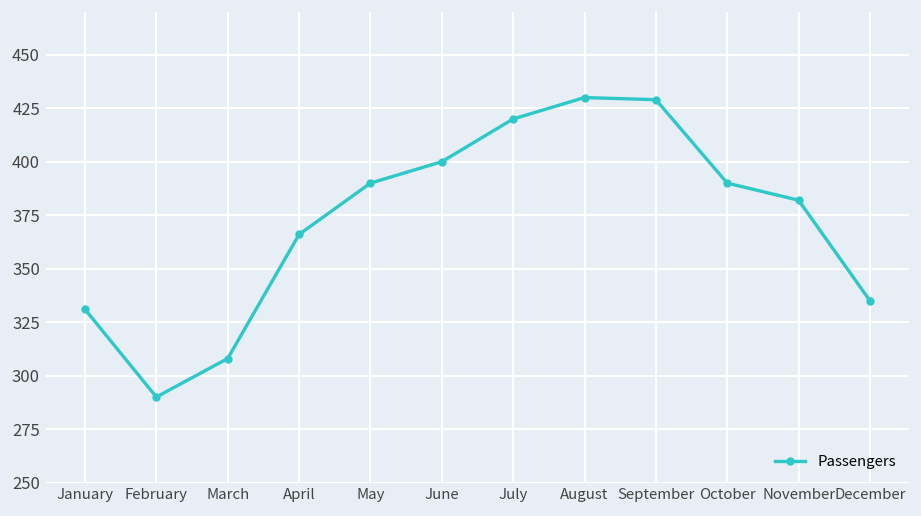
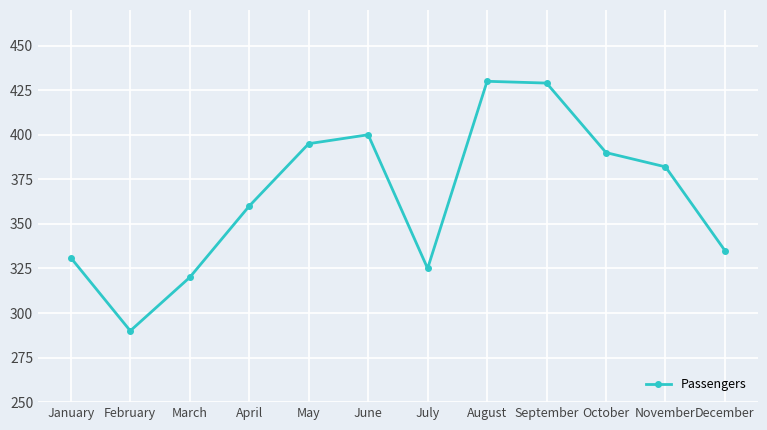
March: 308 -> 320
April: 366 -> 360
May: 390 -> 395
July: 420 -> 325
